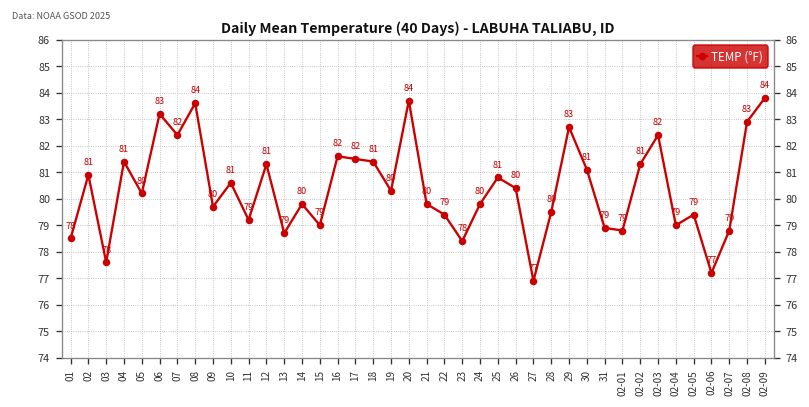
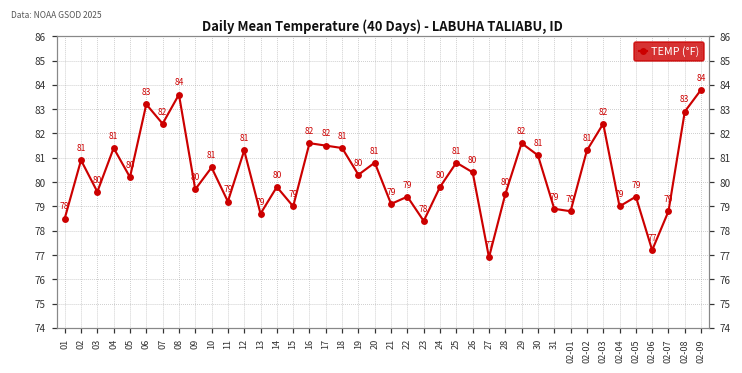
03: 78 -> 80
20: 84 -> 81
21: 80 -> 79
29: 83 -> 82
